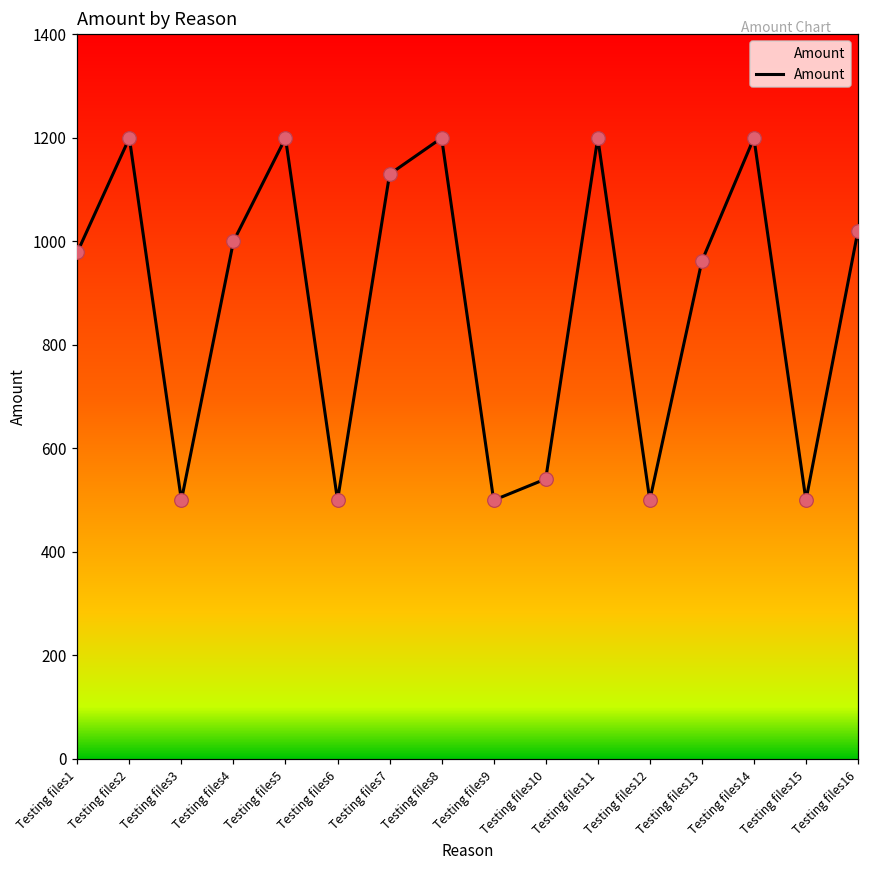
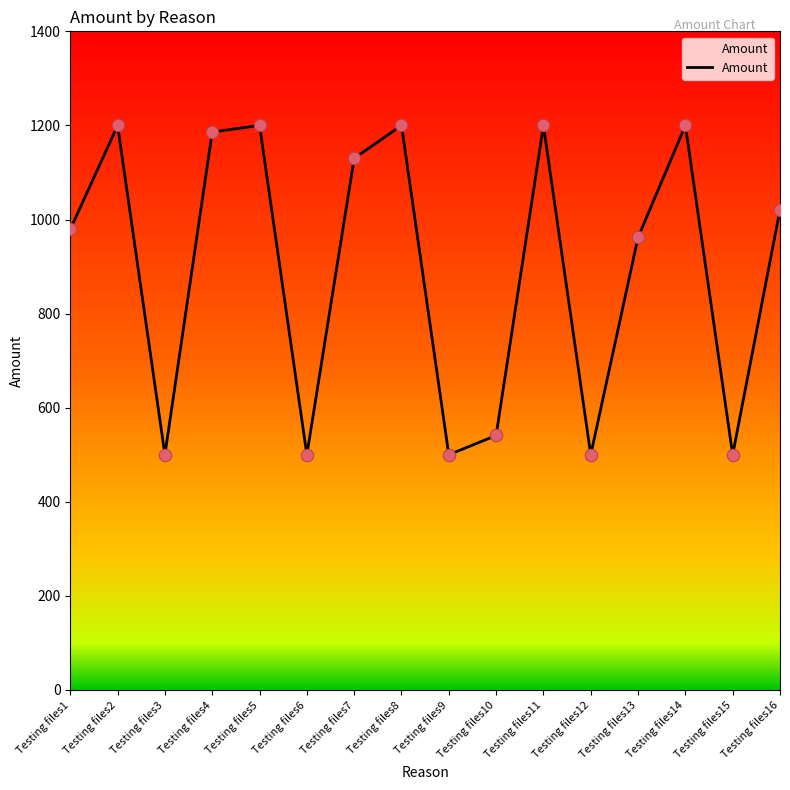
Testing files4: 1000 -> 1190
